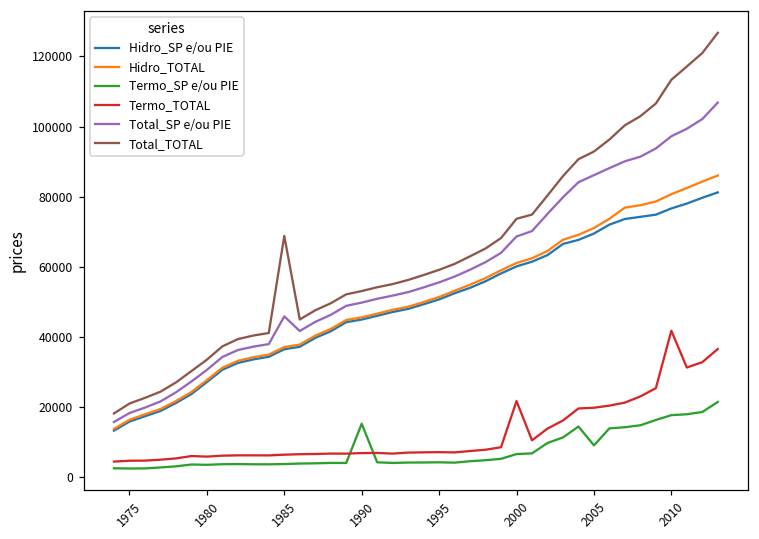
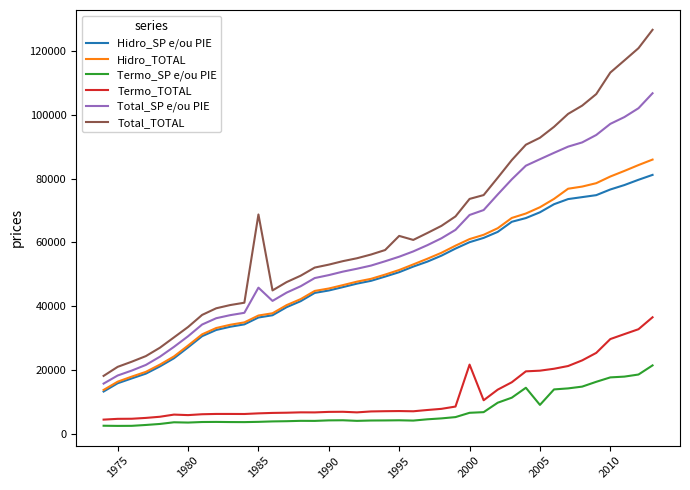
Termo_SP e/ou PIE, 1990: 15000 -> 4000
Total_TOTAL, 1995: 59000 -> 62000
Termo_TOTAL, 2010: 42000 -> 30000
